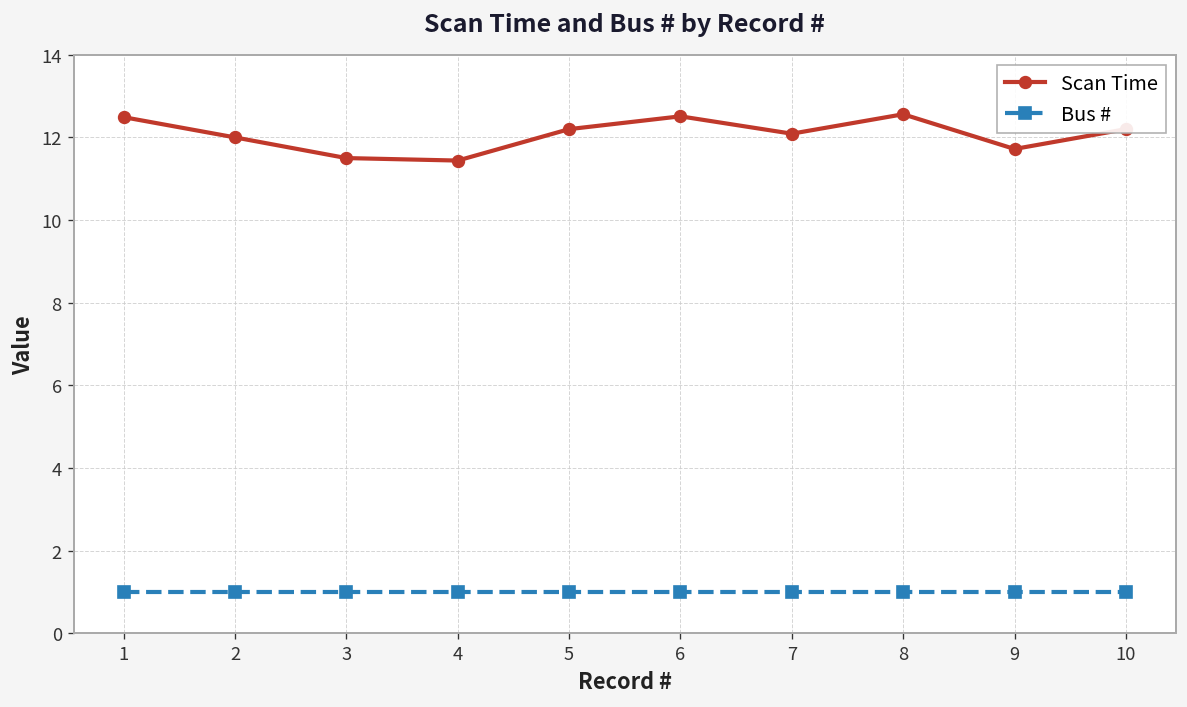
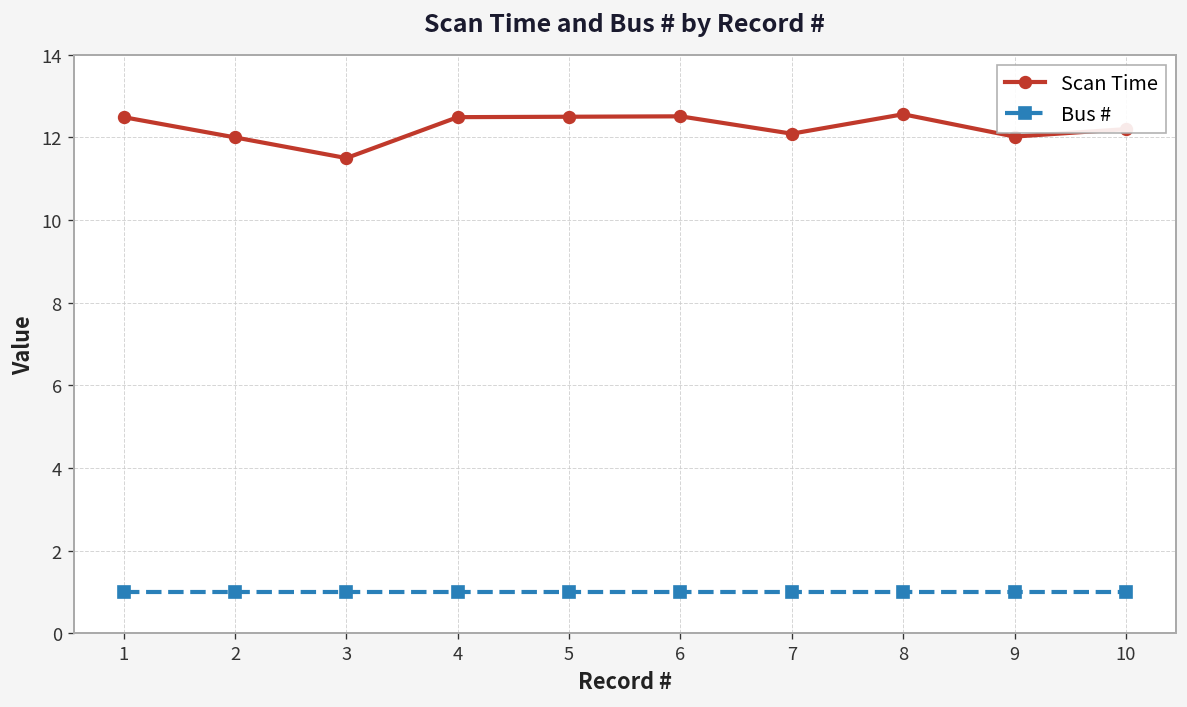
Scan Time, 4: 11.4 -> 12.5
Scan Time, 5: 12.2 -> 12.5
Scan Time, 9: 11.7 -> 12.0
